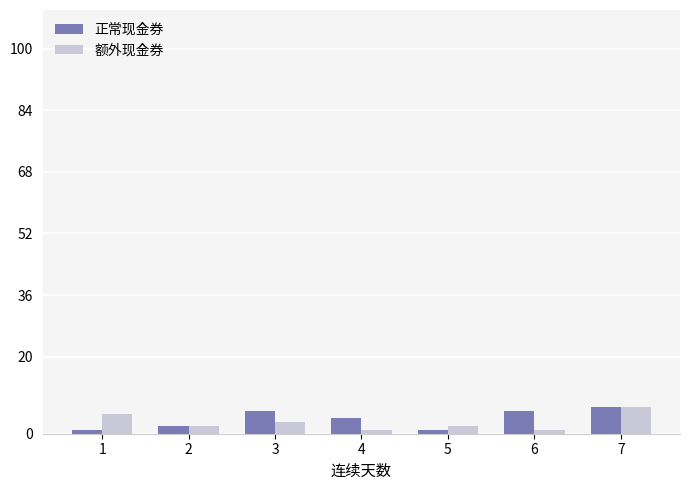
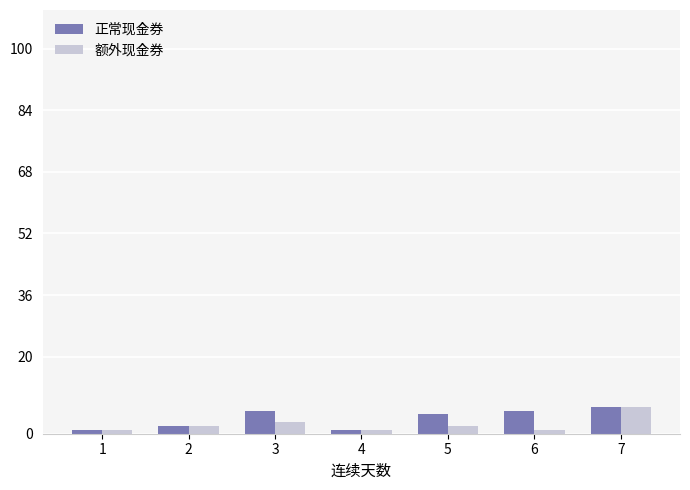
额外现金券, 1: 5 -> 1
正常现金券, 4: 4 -> 1
正常现金券, 5: 1 -> 5
